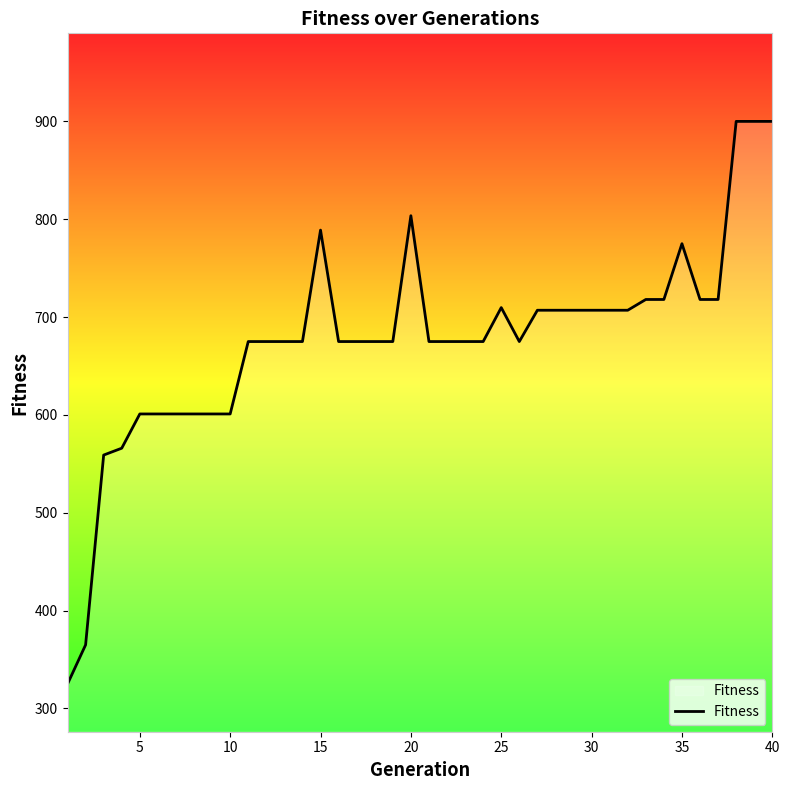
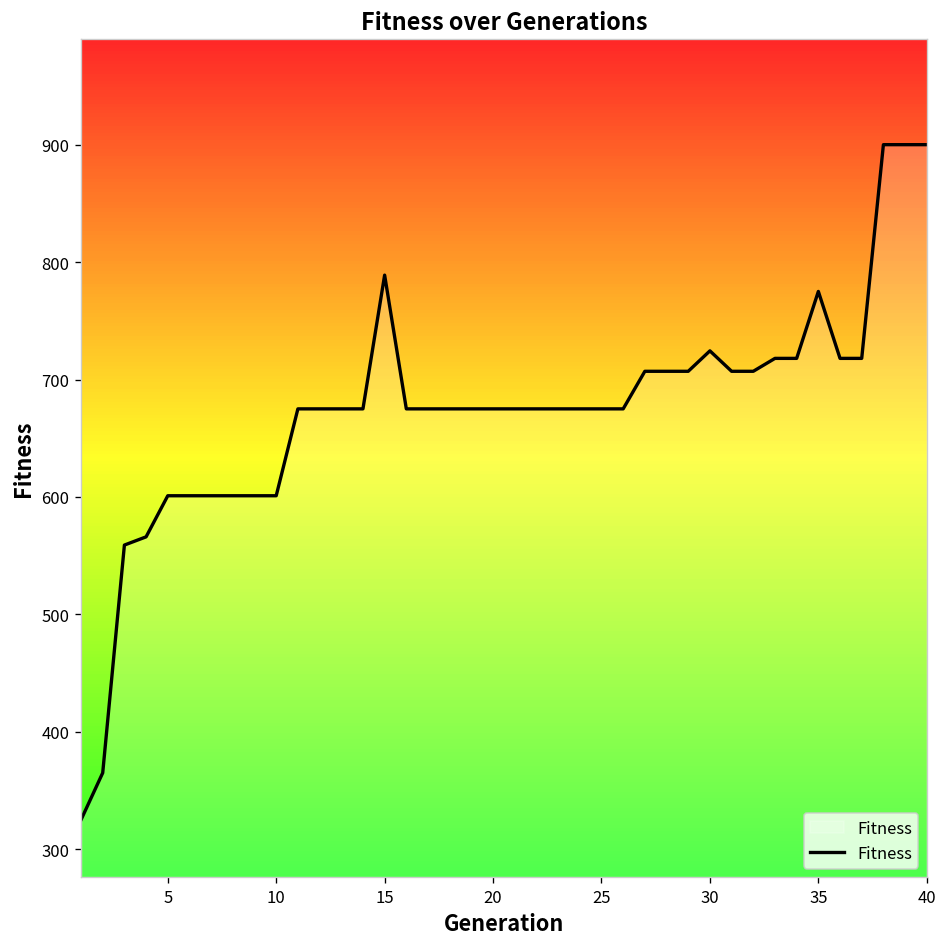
20: 800 -> 680
25: 710 -> 680
30: 710 -> 720
